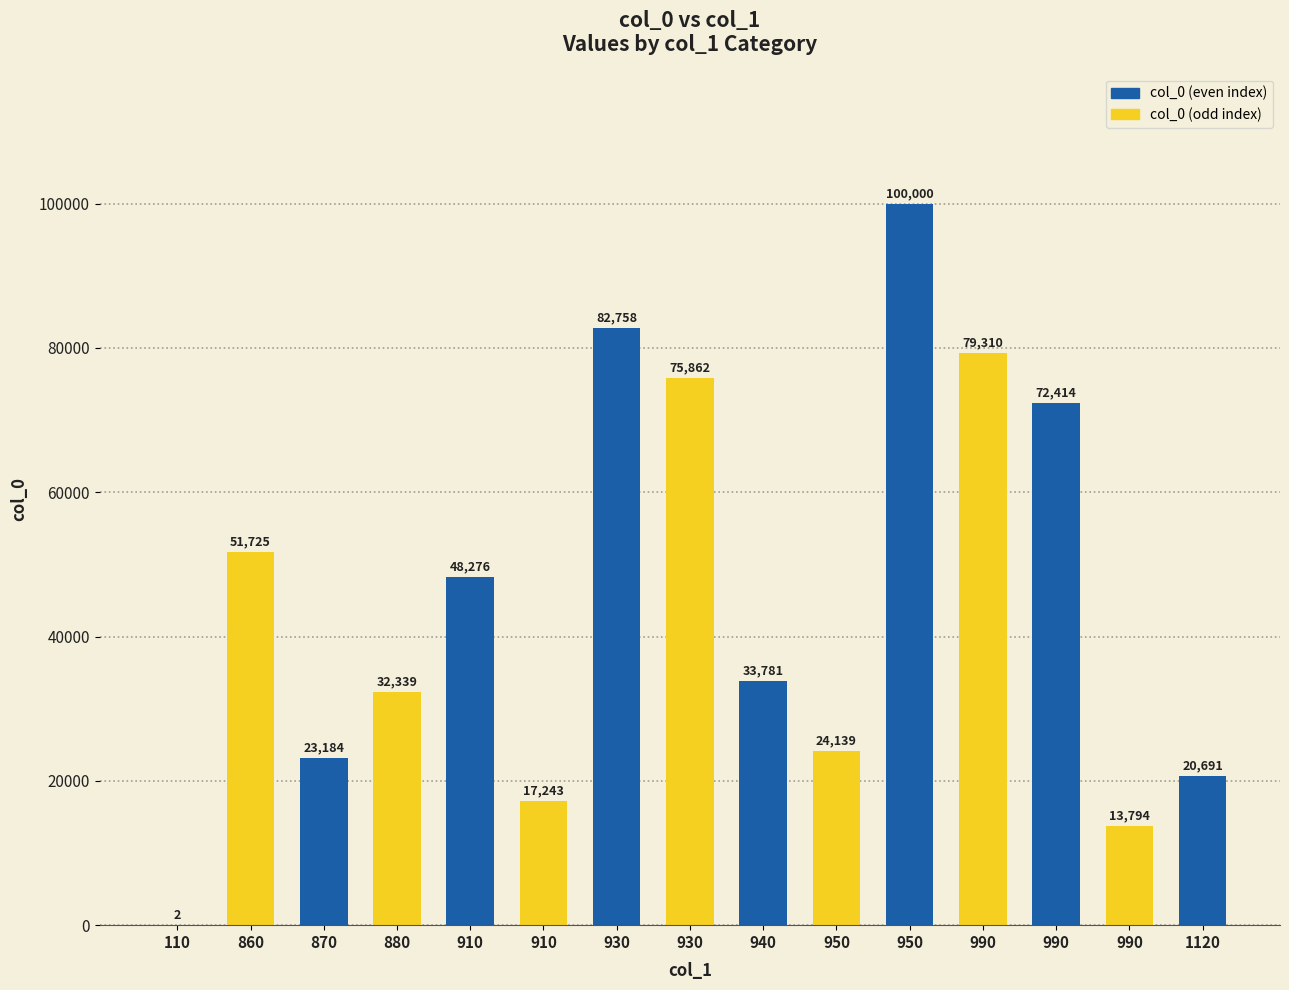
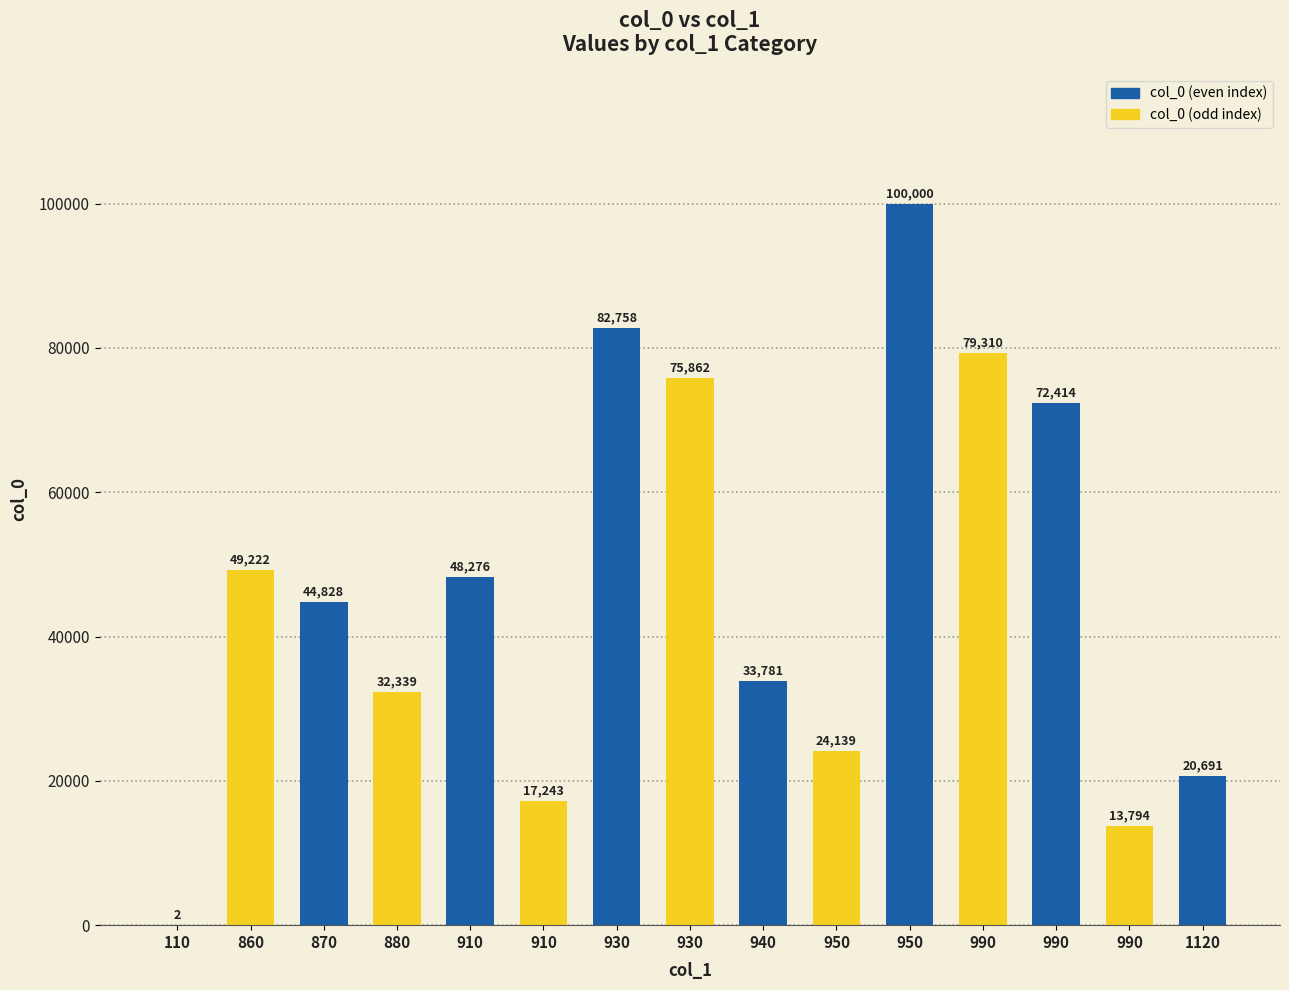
860: 51,725 -> 49,222
870: 23,184 -> 44,828
